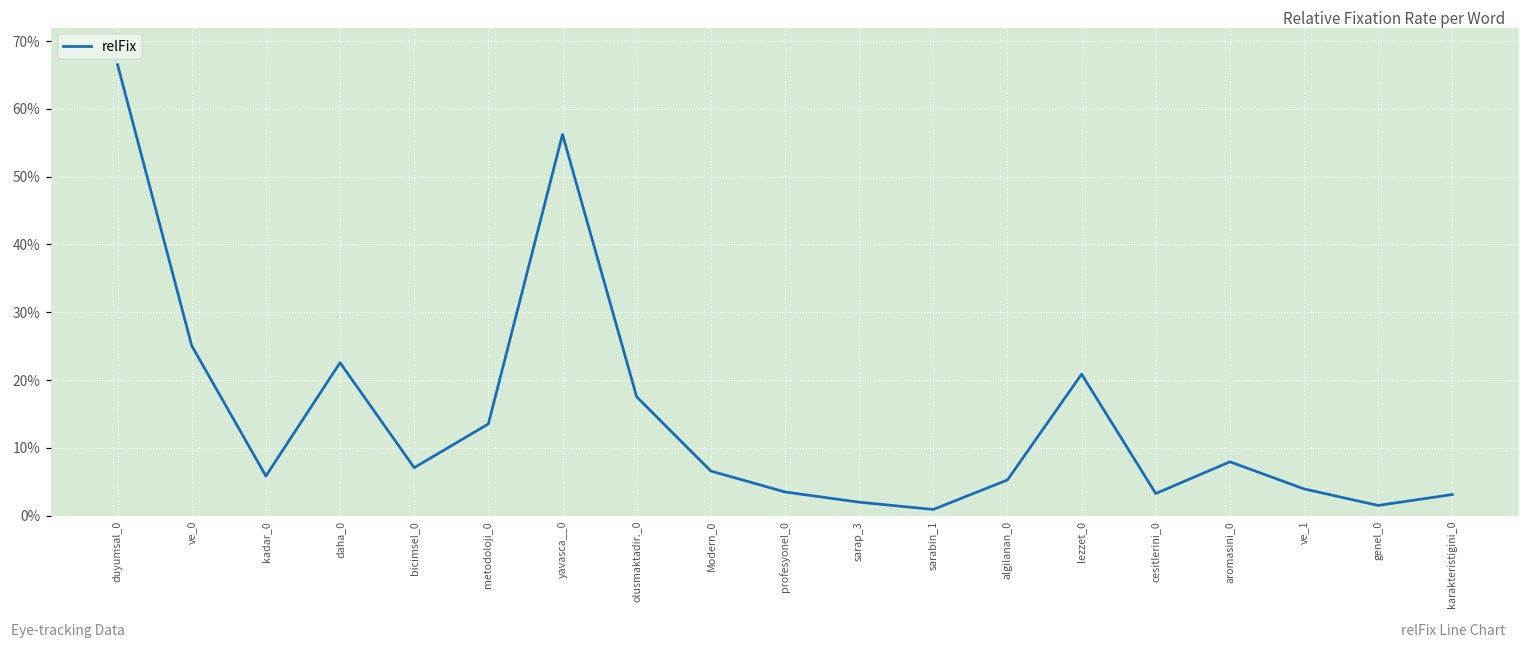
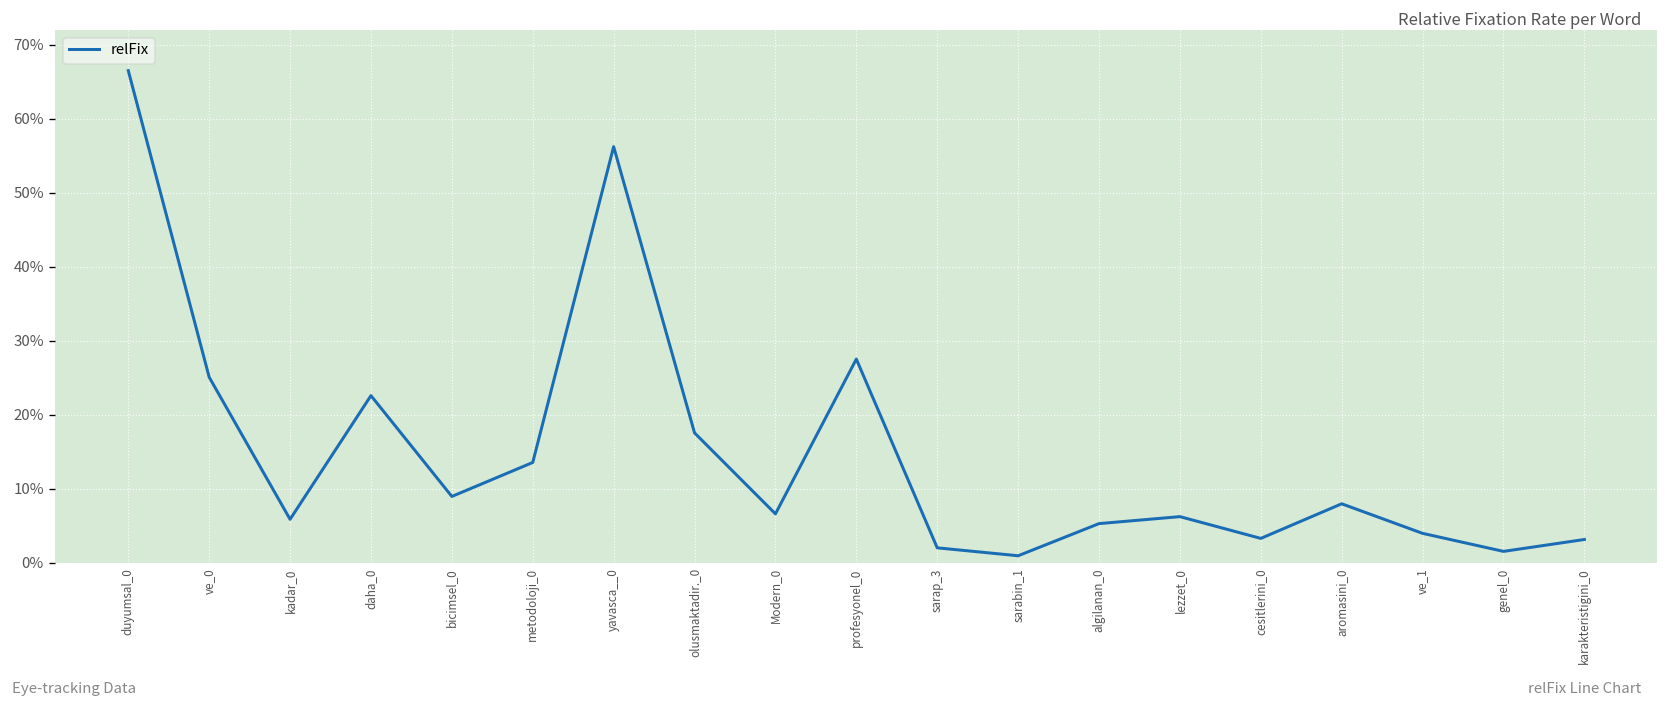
bicimsel_0: 7% -> 9%
profesyonel_0: 3% -> 28%
lezzet_0: 21% -> 6%
